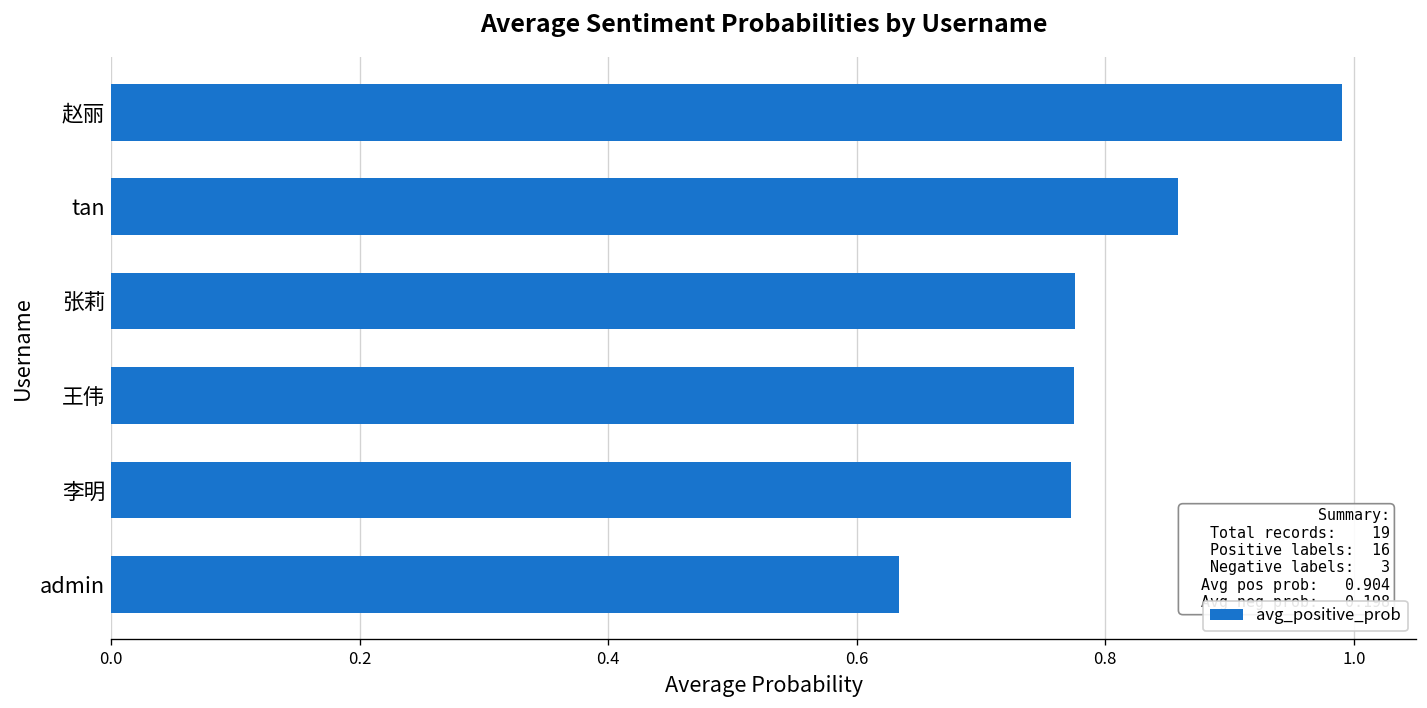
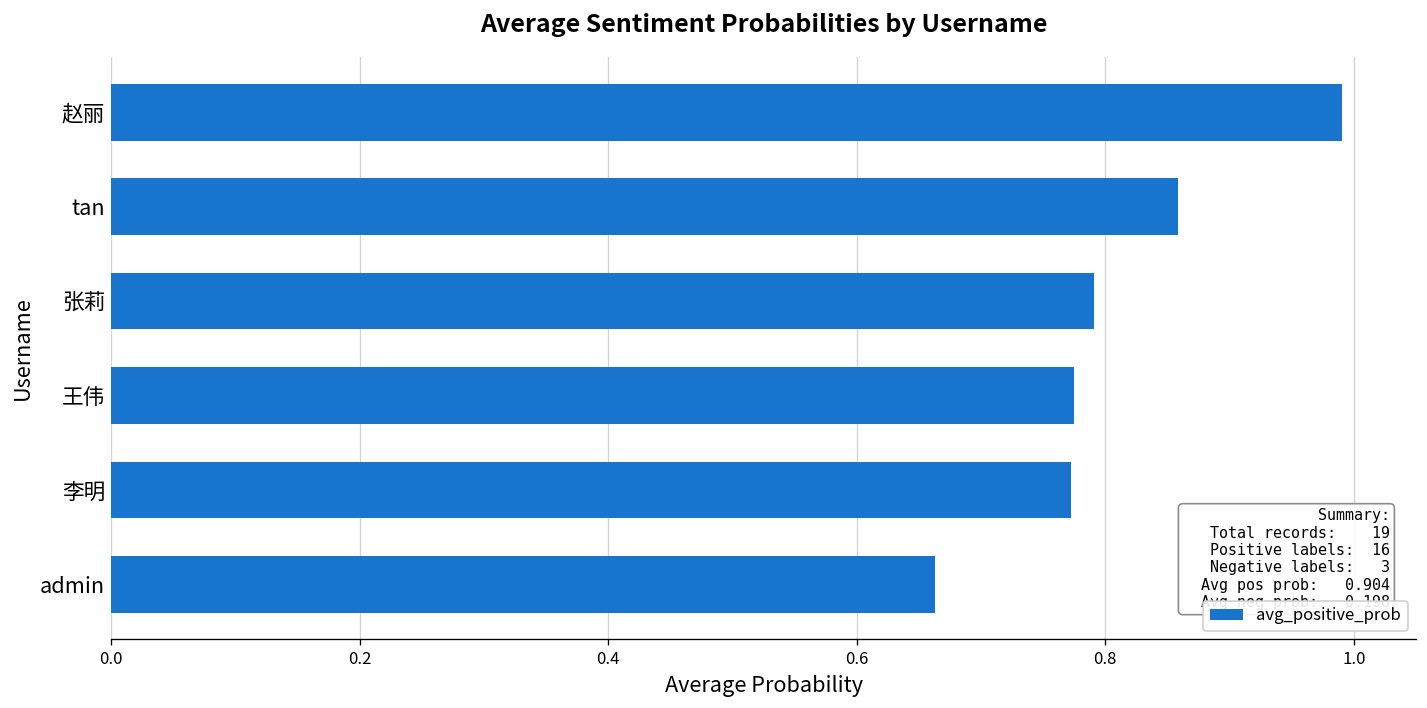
张莉: 0.776 -> 0.791
admin: 0.634 -> 0.663
